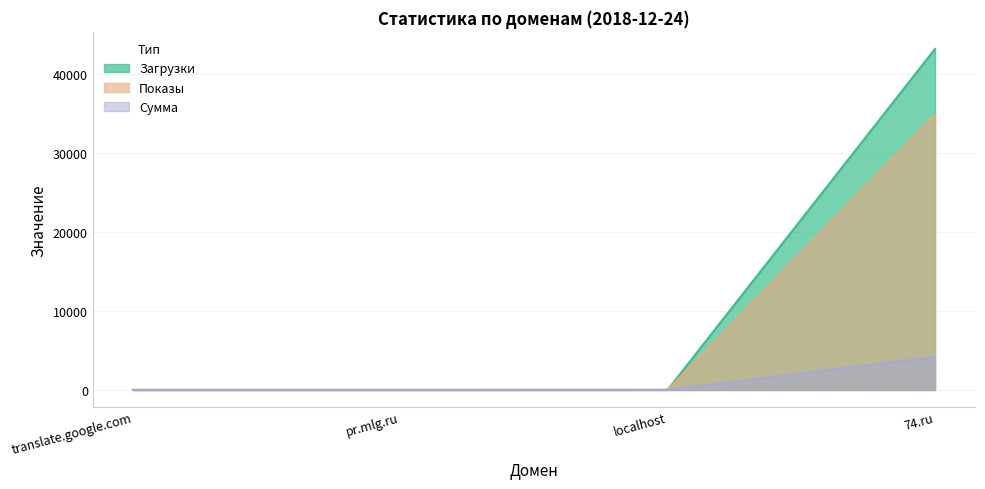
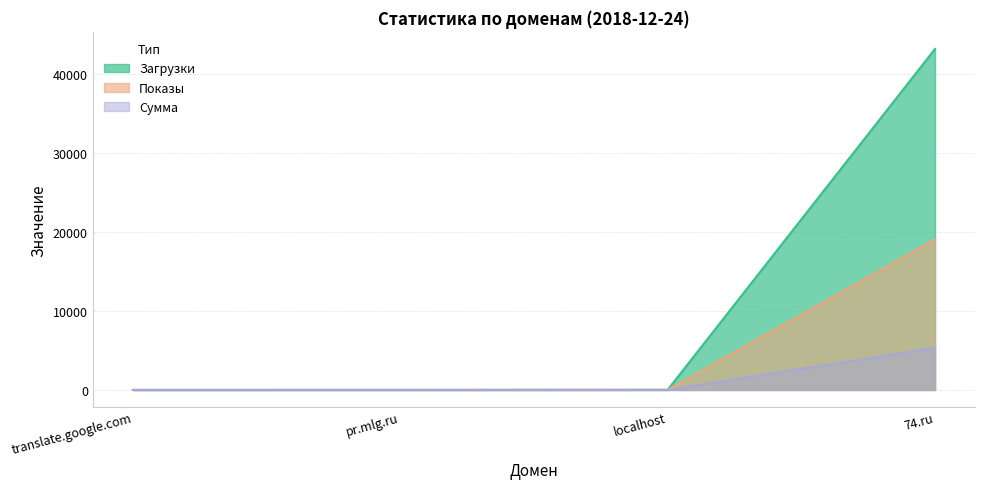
Показы, 74.ru: 35000 -> 19000
Сумма, 74.ru: 4000 -> 5000
